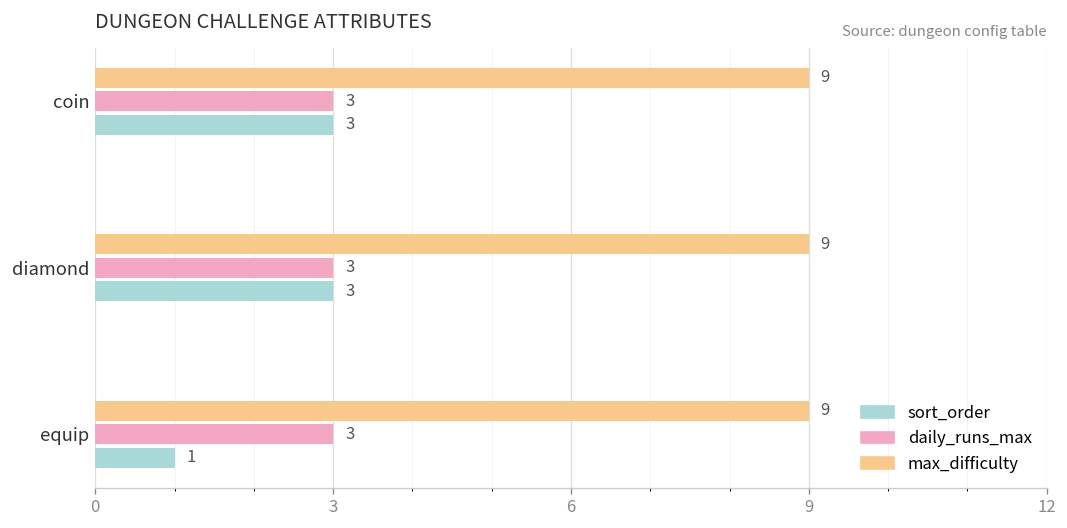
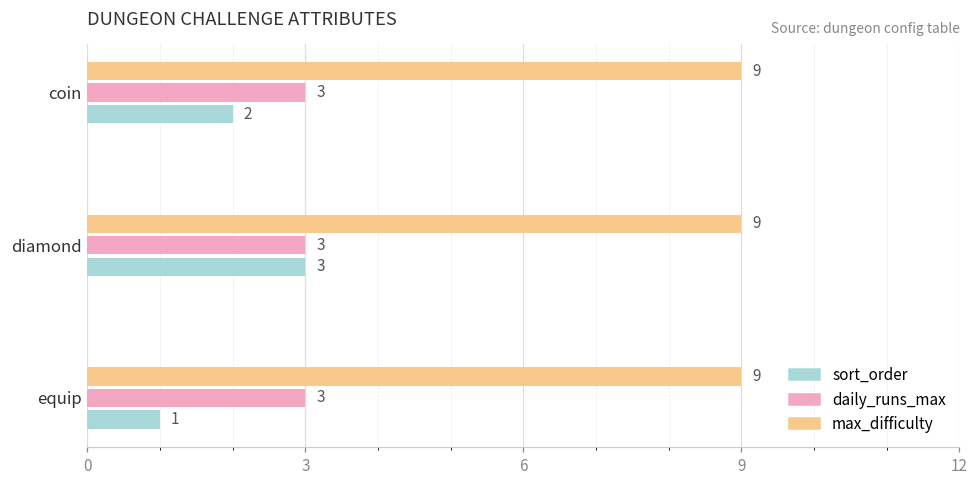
sort_order, coin: 3 -> 2
